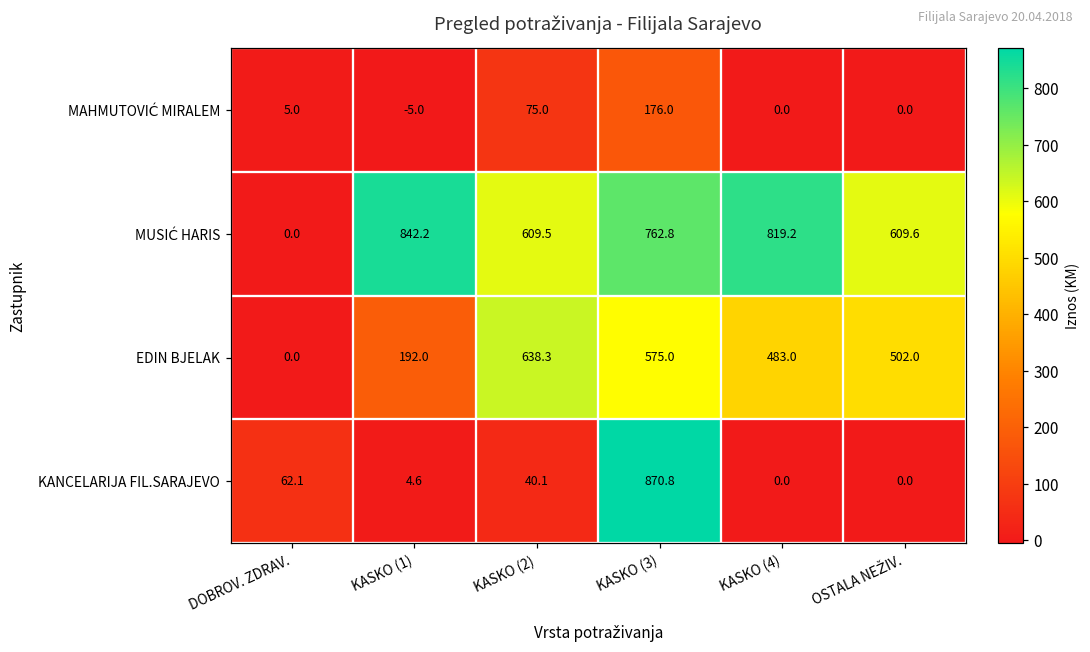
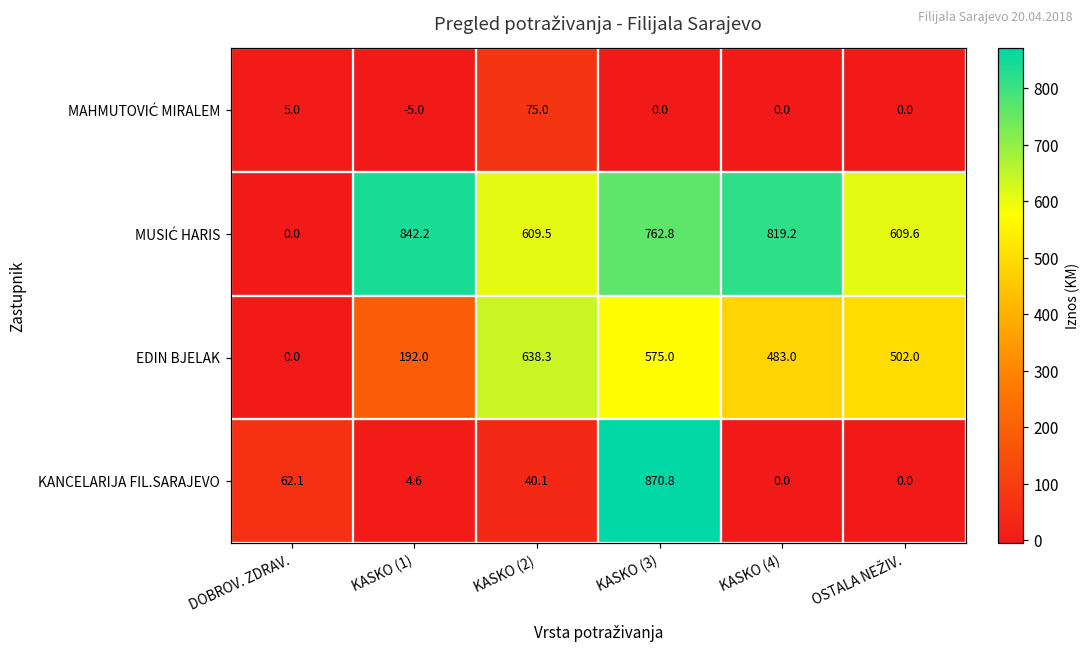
MAHMUTOVIĆ MIRALEM, KASKO (3): 176.0 -> 0.0
